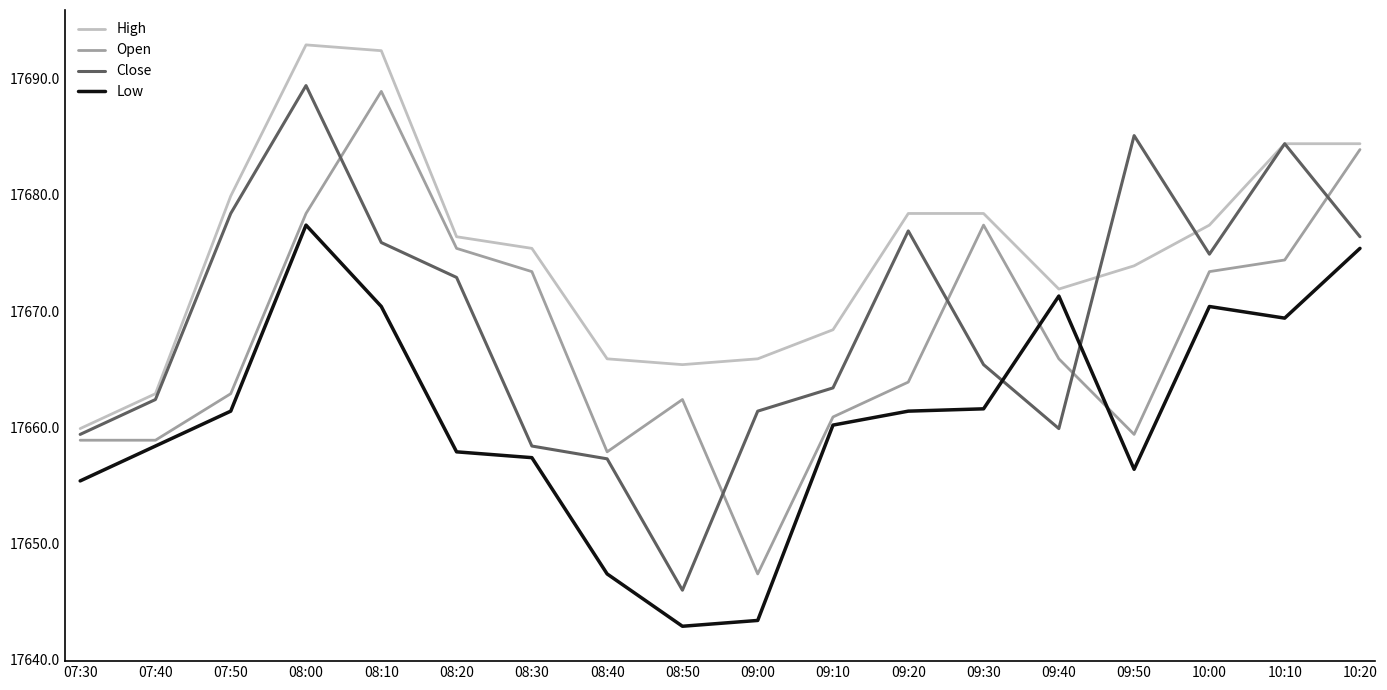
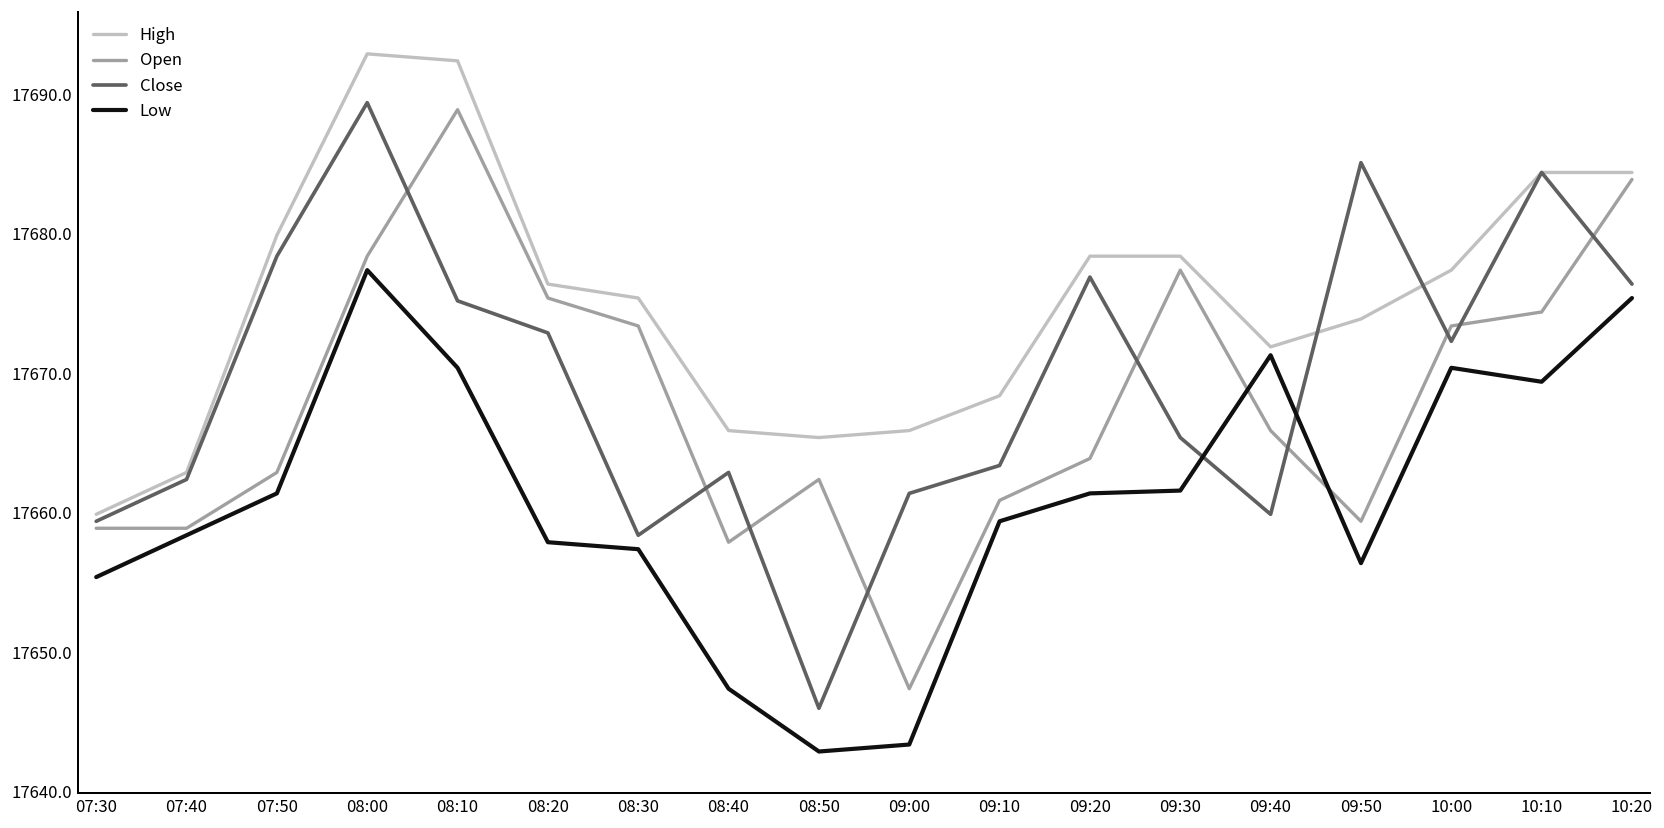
Close, 08:10: 17675.9 -> 17675.2
Close, 08:40: 17657.3 -> 17662.9
Low, 09:10: 17660.2 -> 17659.4
Close, 10:00: 17674.9 -> 17672.3
